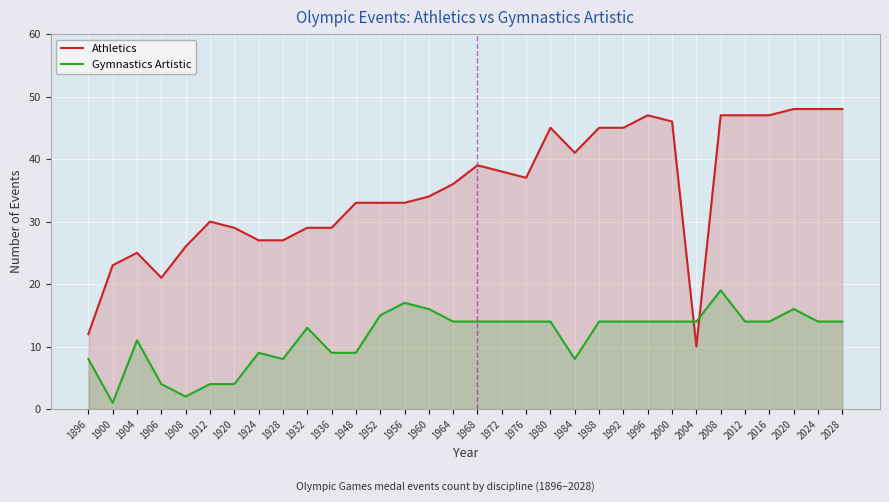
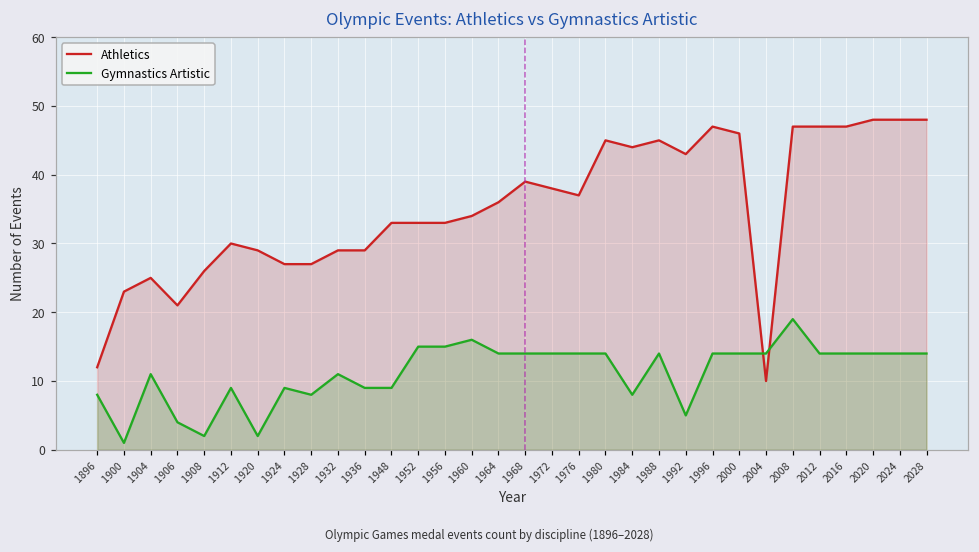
Gymnastics Artistic, 1912: 4 -> 9
Gymnastics Artistic, 1920: 4 -> 2
Gymnastics Artistic, 1932: 13 -> 11
Gymnastics Artistic, 1956: 17 -> 15
Athletics, 1984: 41 -> 44
Athletics, 1992: 45 -> 43
Gymnastics Artistic, 1992: 14 -> 5
Gymnastics Artistic, 2020: 16 -> 14
